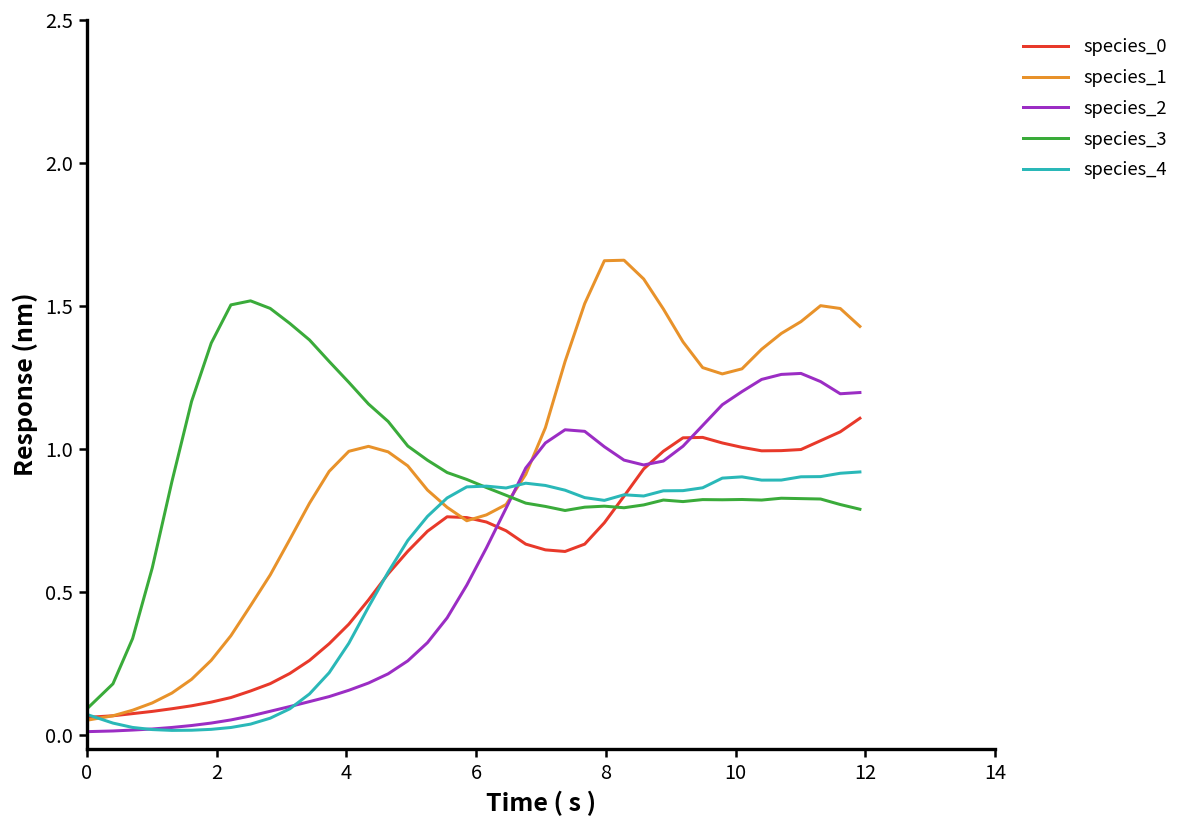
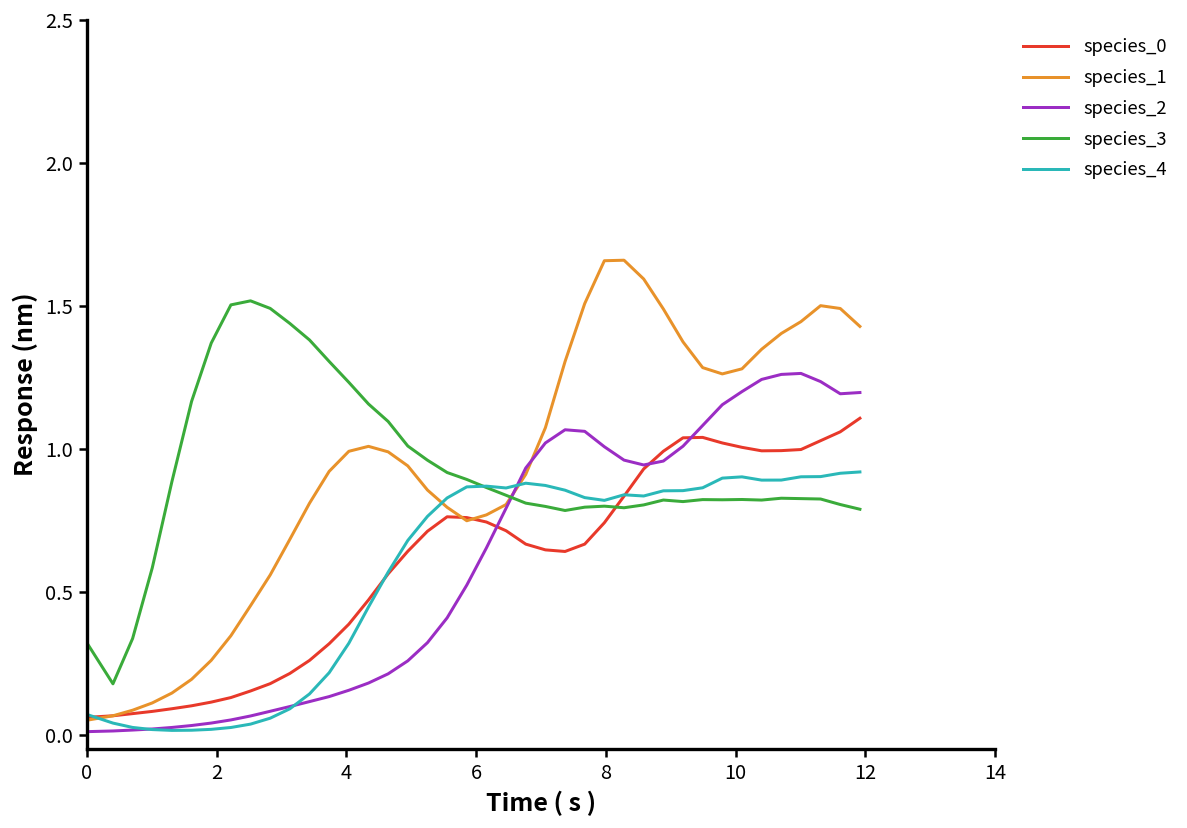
species_3, 0: 0.09 -> 0.32
